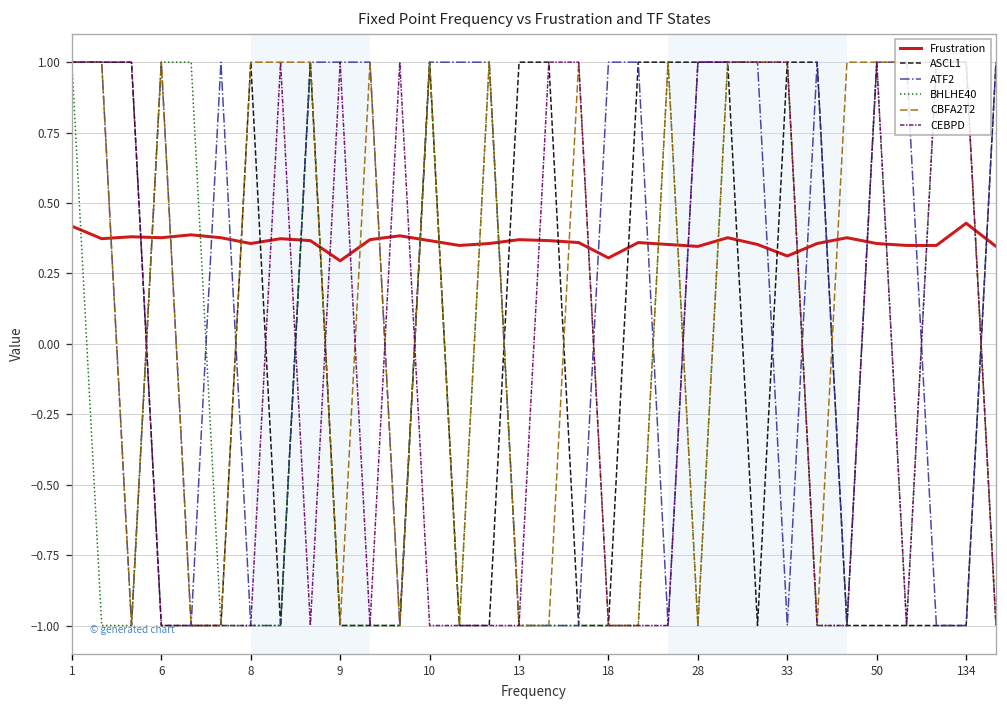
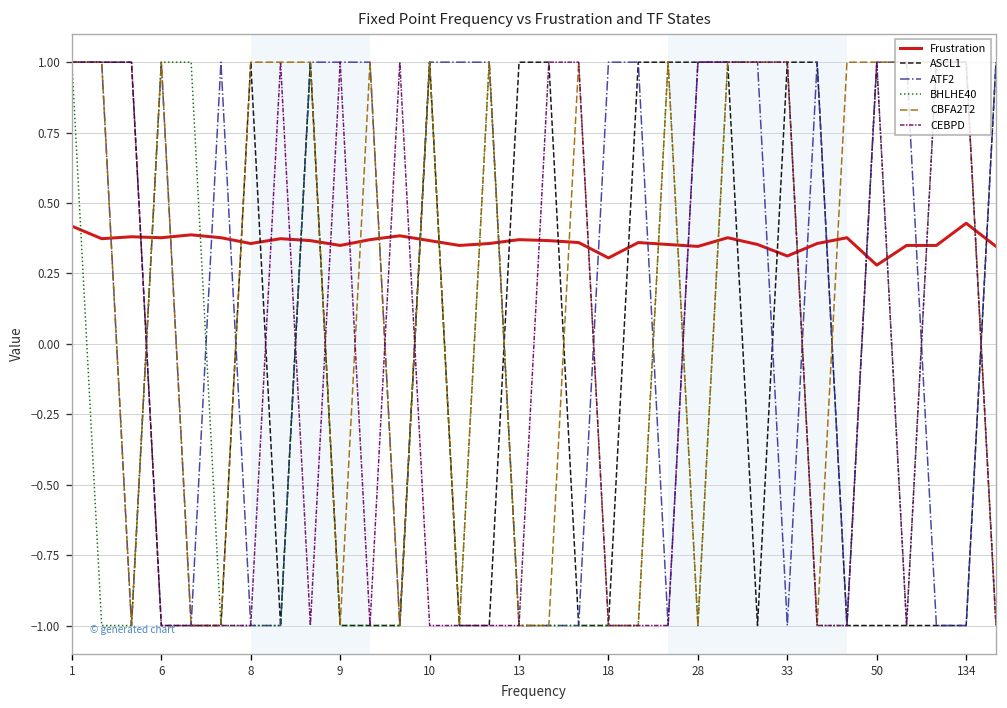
Frustration, 9: 0.29 -> 0.35
Frustration, 50: 0.36 -> 0.28
